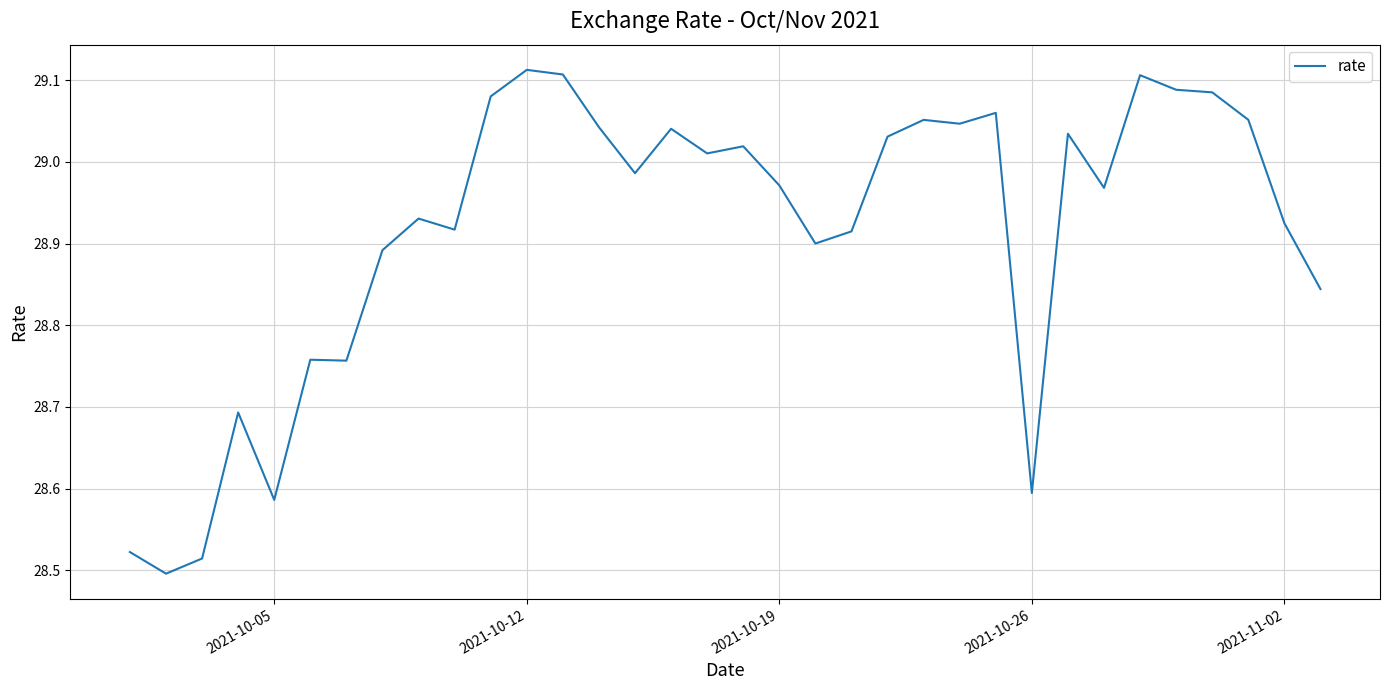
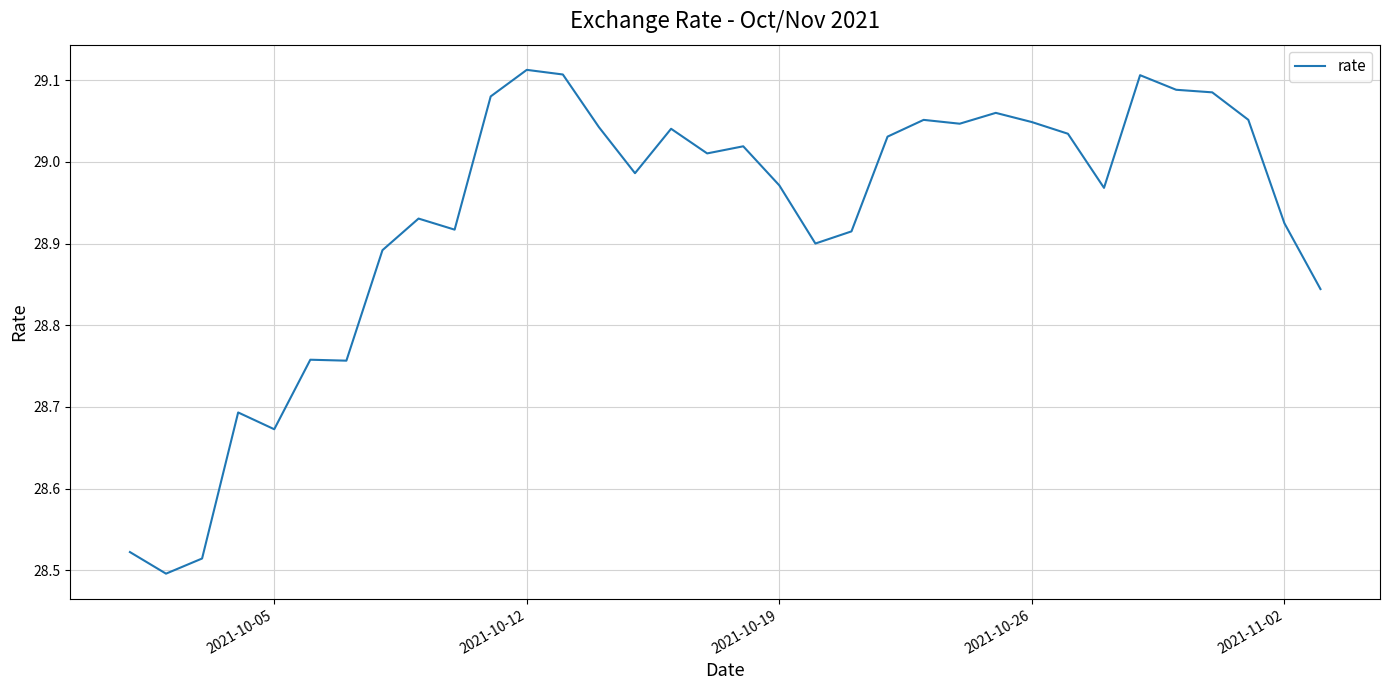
2021-10-05: 28.59 -> 28.67
2021-10-26: 28.59 -> 29.05
